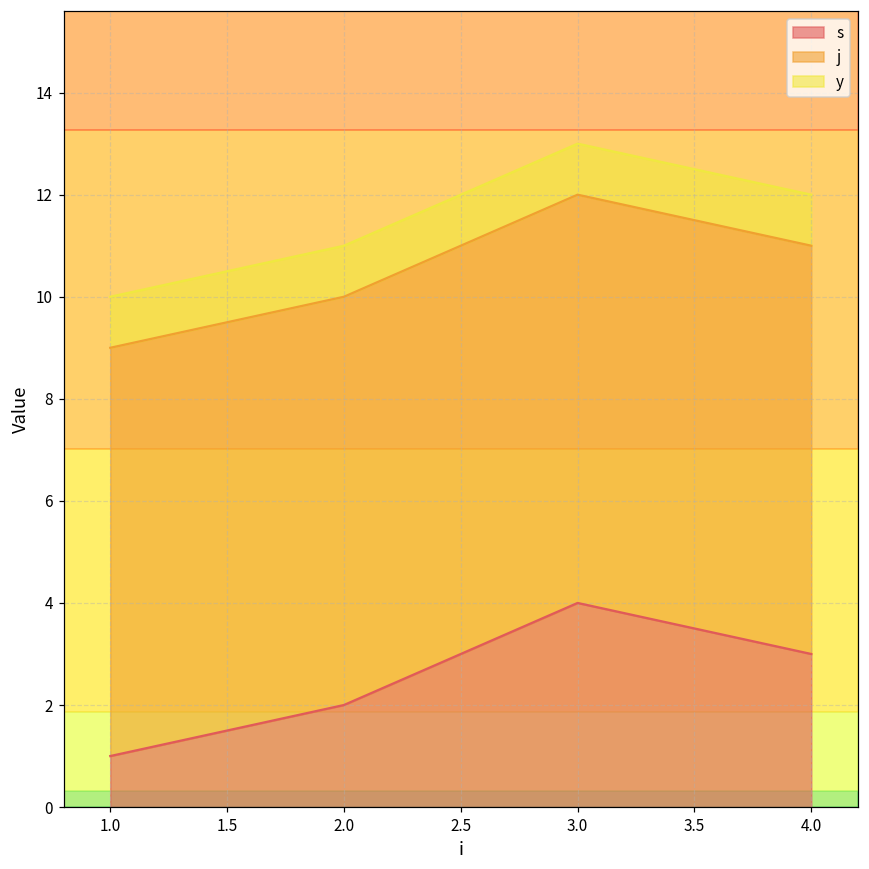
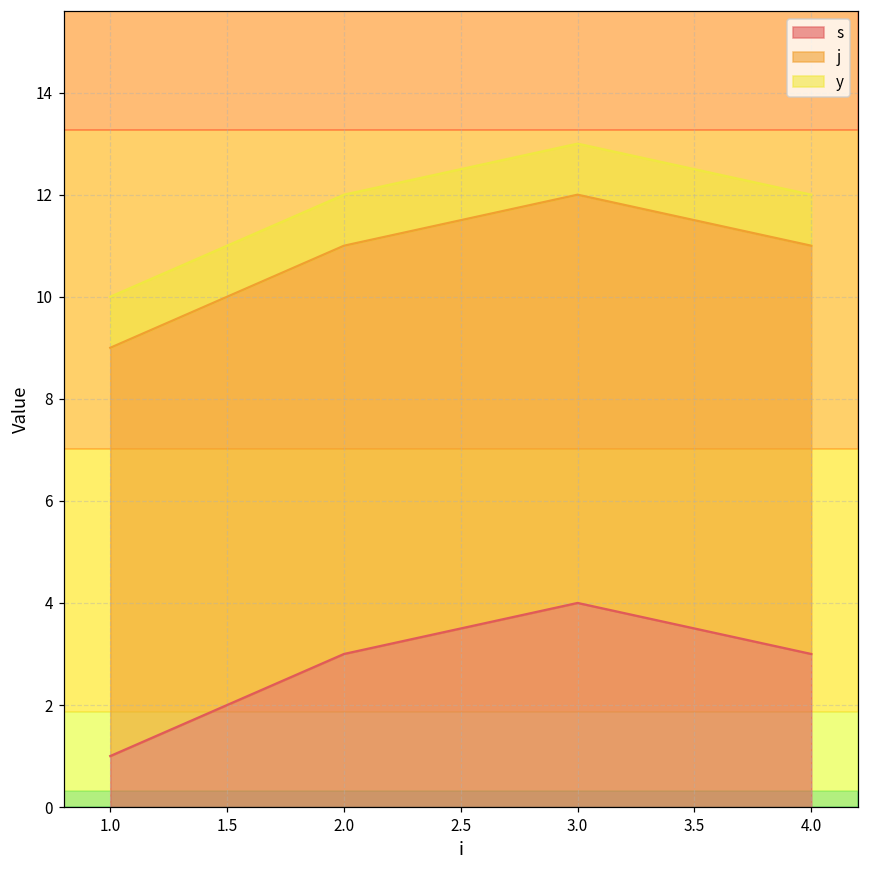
s, 2.0: 2 -> 3
